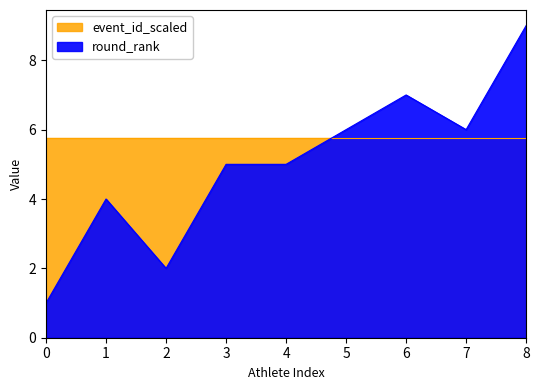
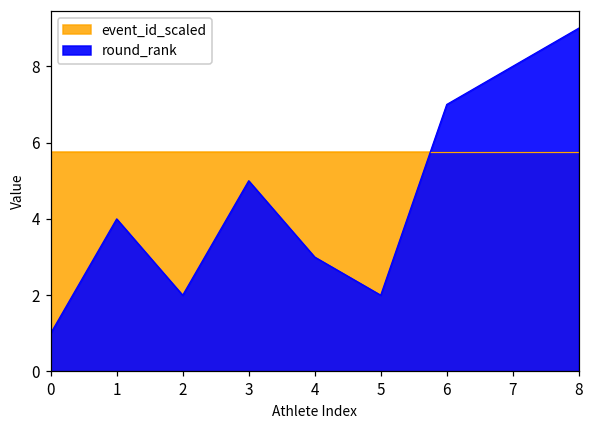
round_rank, 4: 5 -> 3
round_rank, 5: 6 -> 2
round_rank, 7: 6 -> 8
